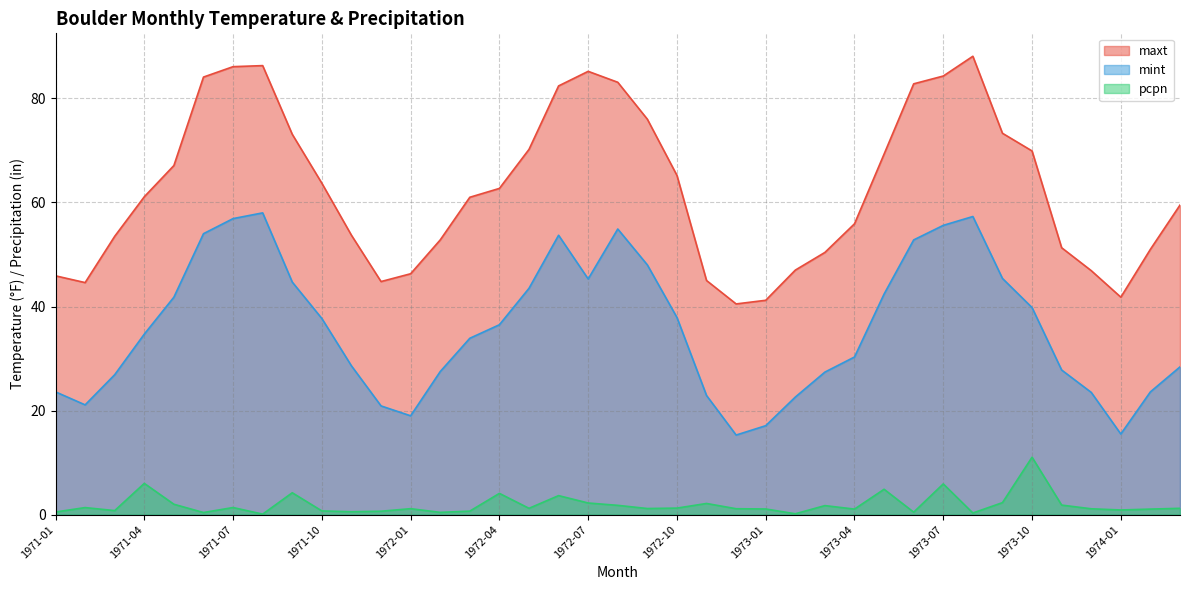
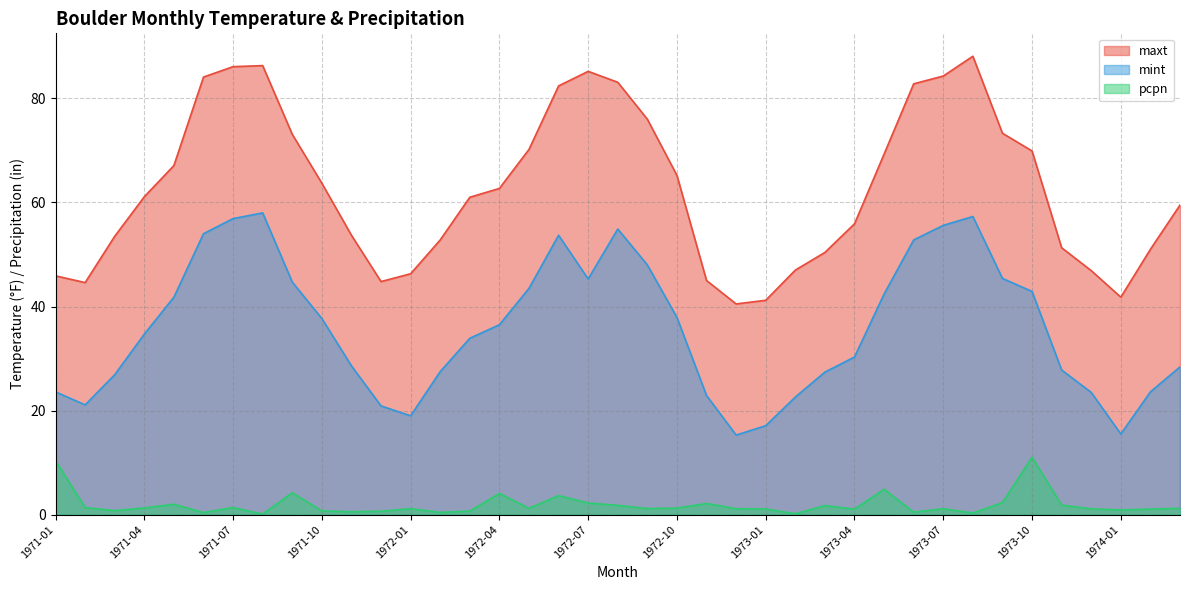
pcpn, 1971-01: 1 -> 10
pcpn, 1971-04: 6 -> 1
pcpn, 1973-07: 6 -> 1
mint, 1973-10: 40 -> 43
